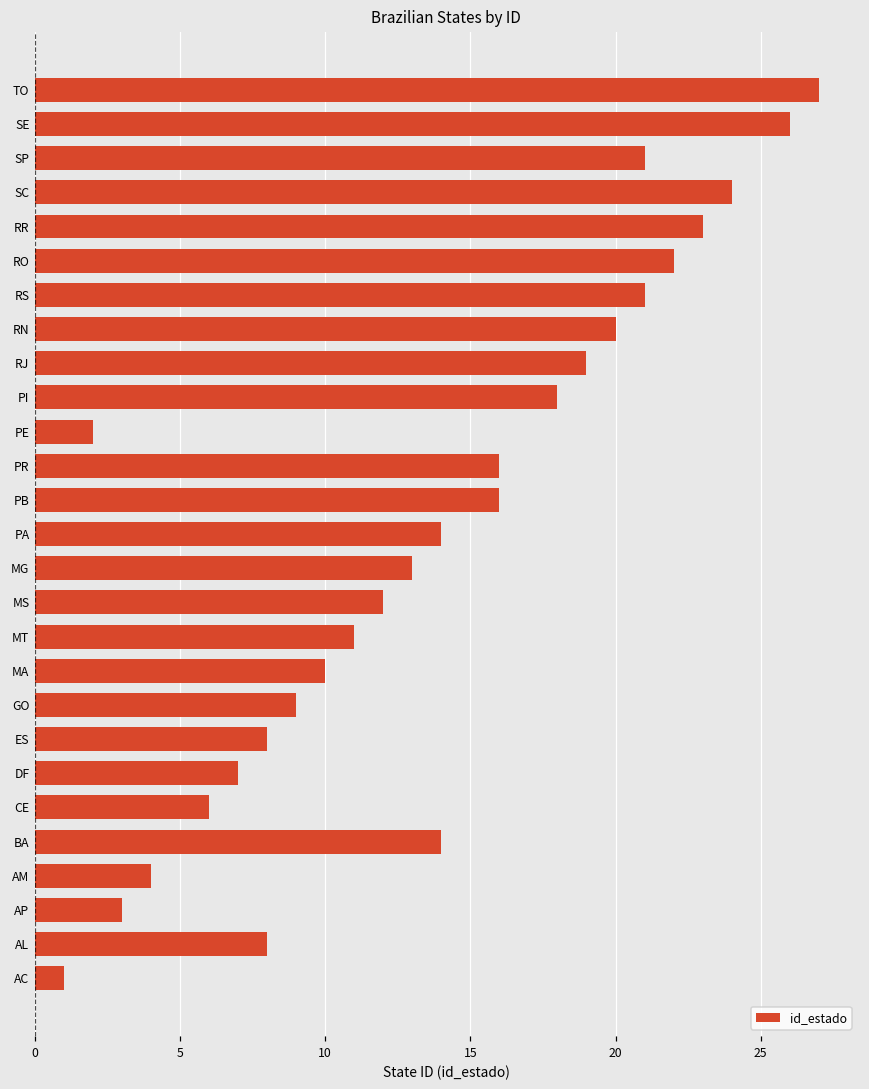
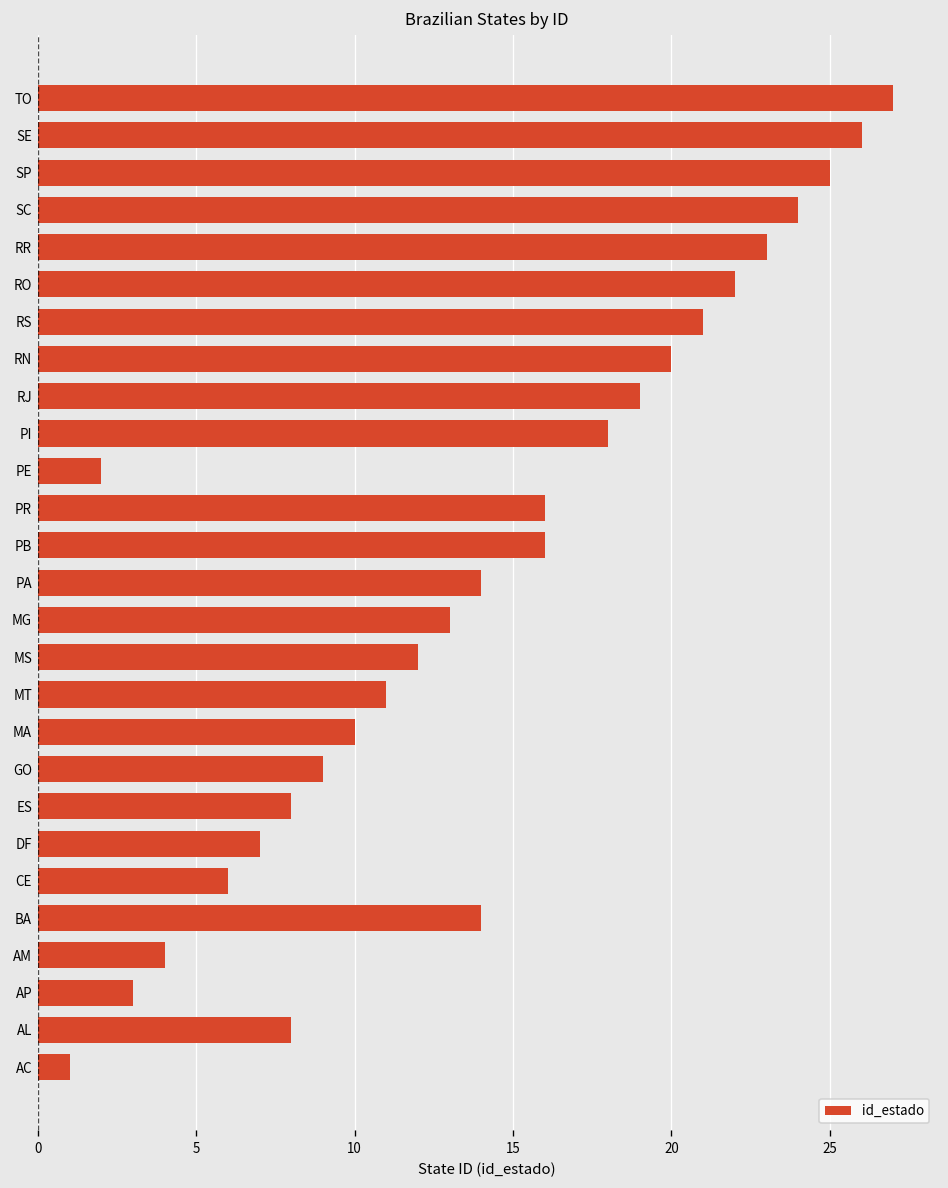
SP: 21 -> 25
